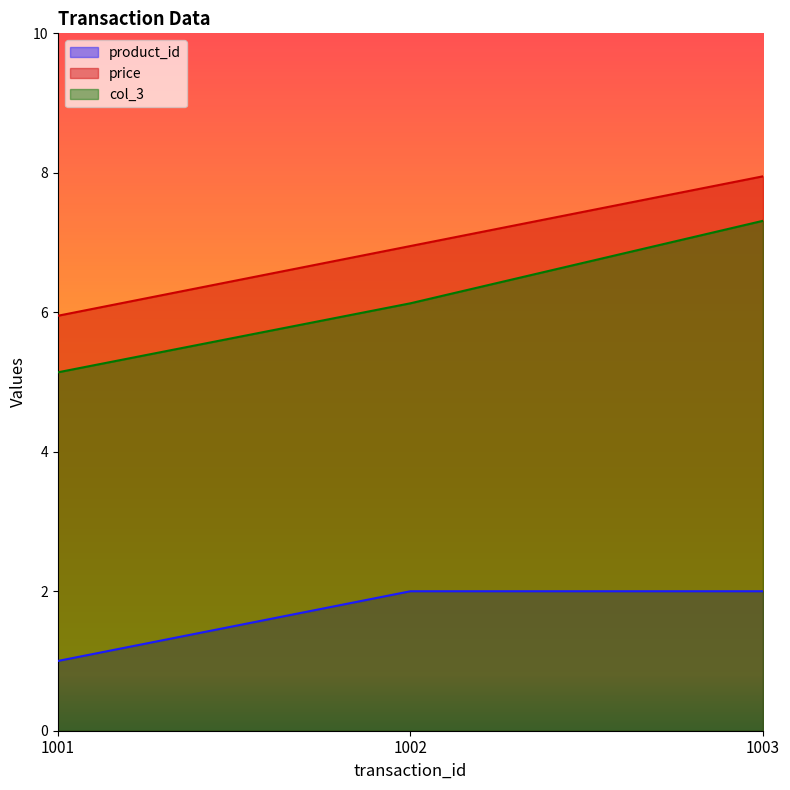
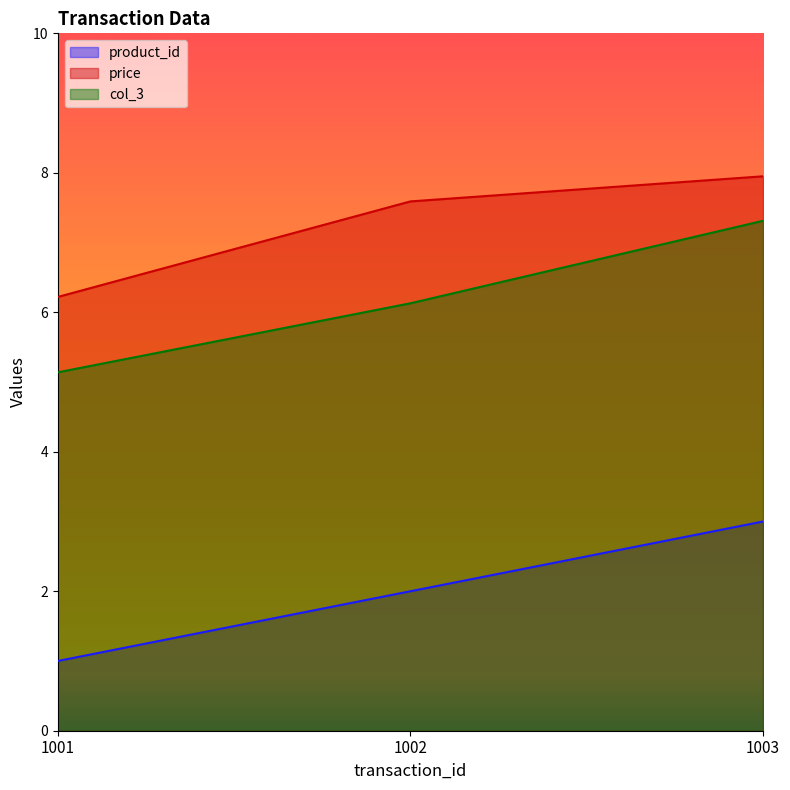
price, 1001: 6.0 -> 6.2
price, 1002: 7.0 -> 7.6
product_id, 1003: 2 -> 3
